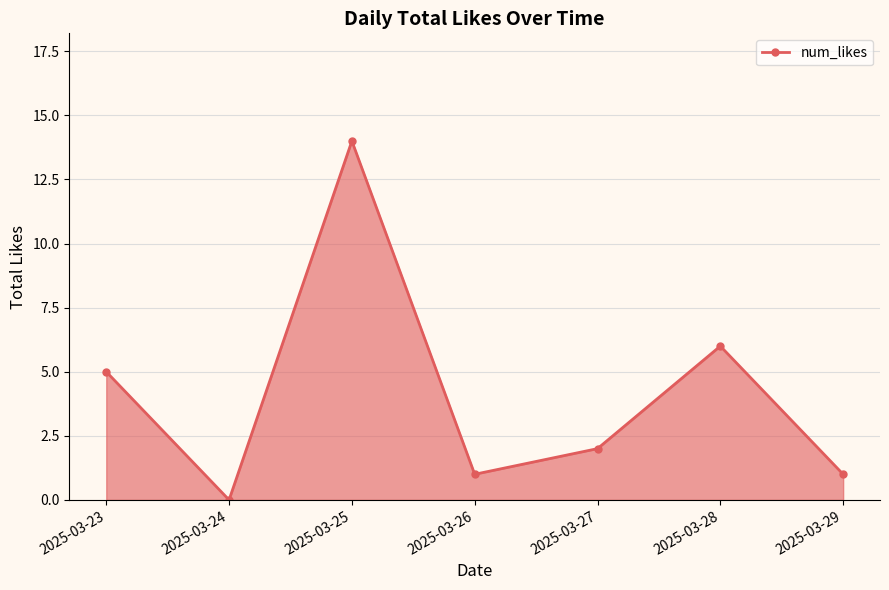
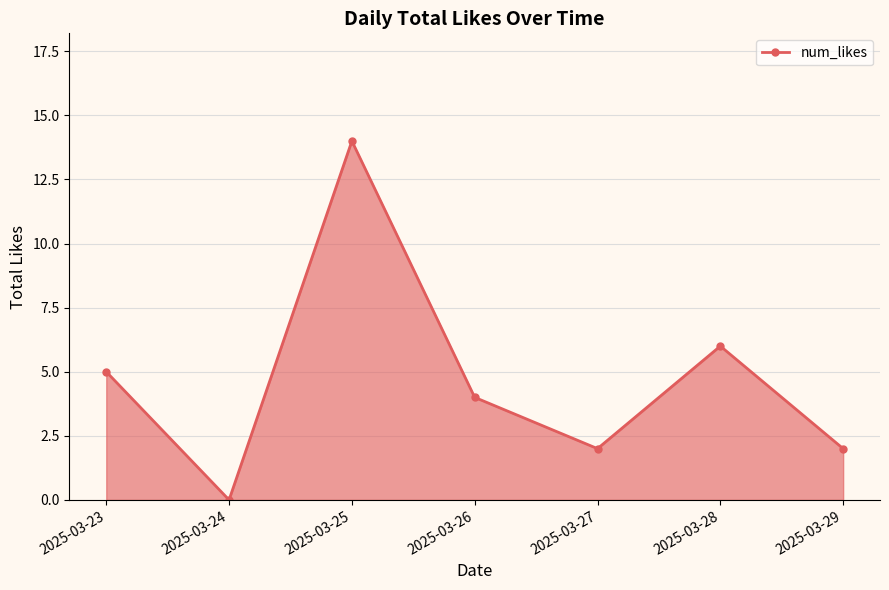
2025-03-26: 1 -> 4
2025-03-29: 1 -> 2
